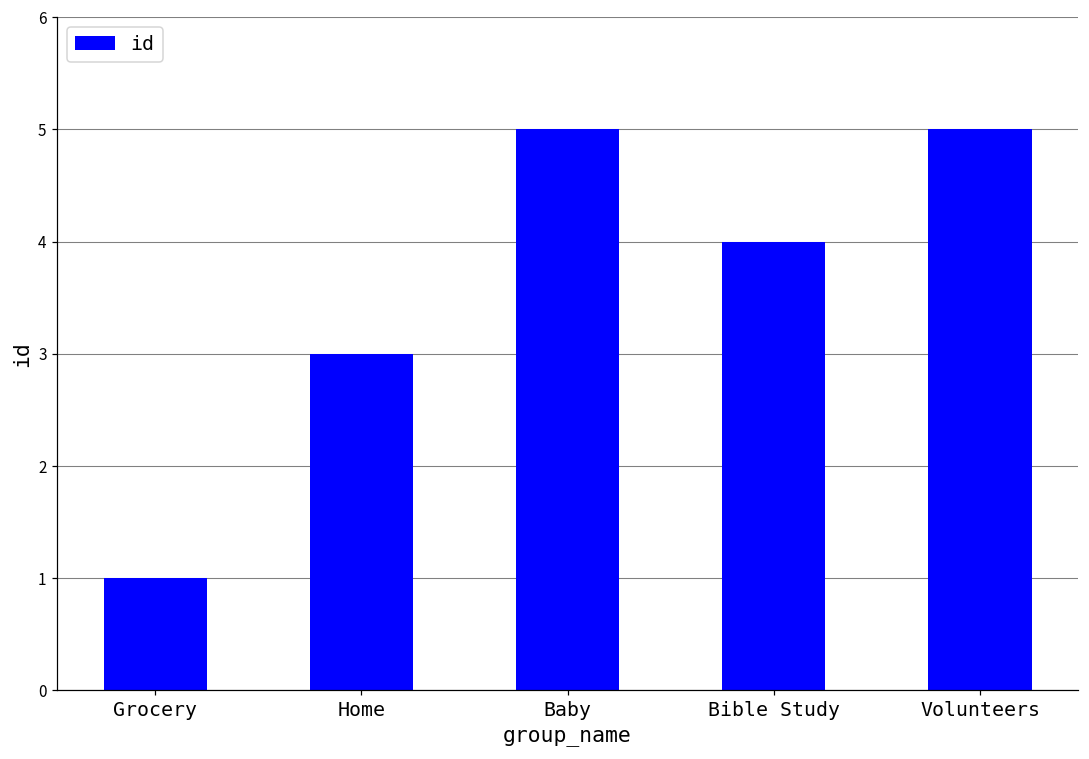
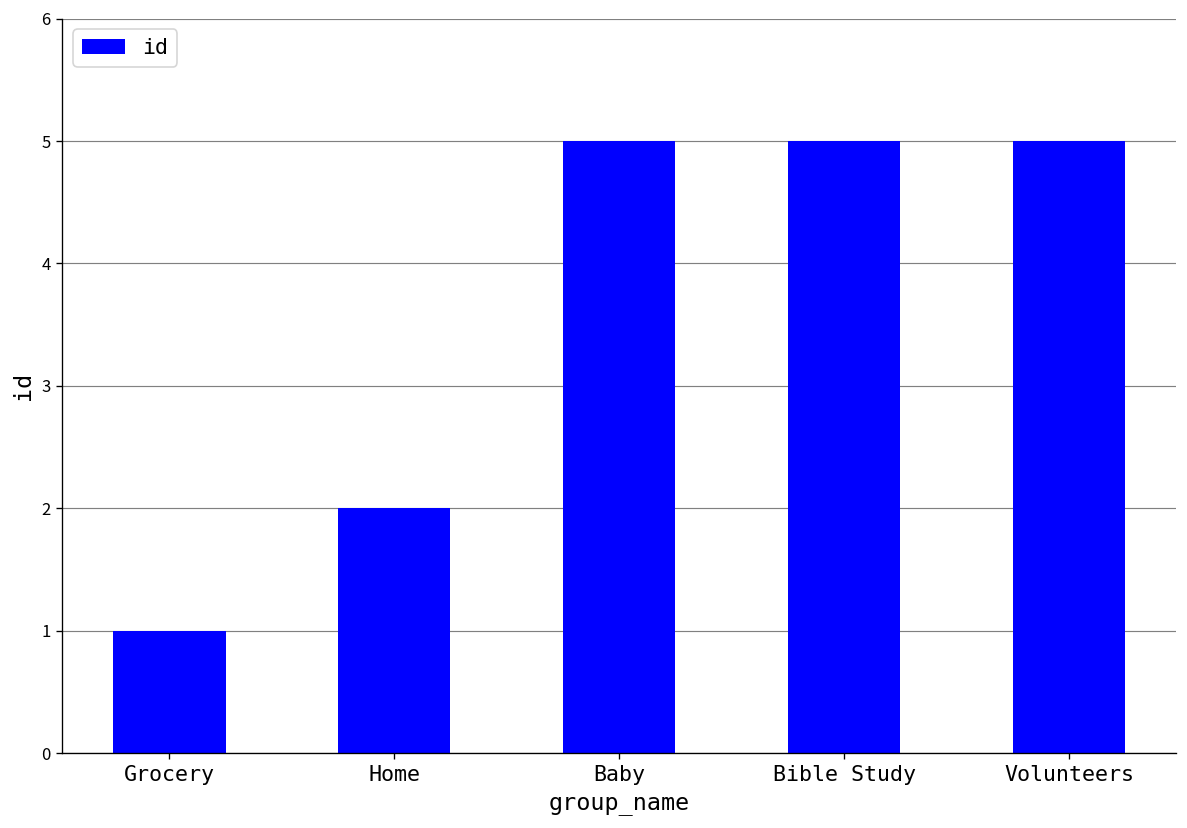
Home: 3 -> 2
Bible Study: 4 -> 5
